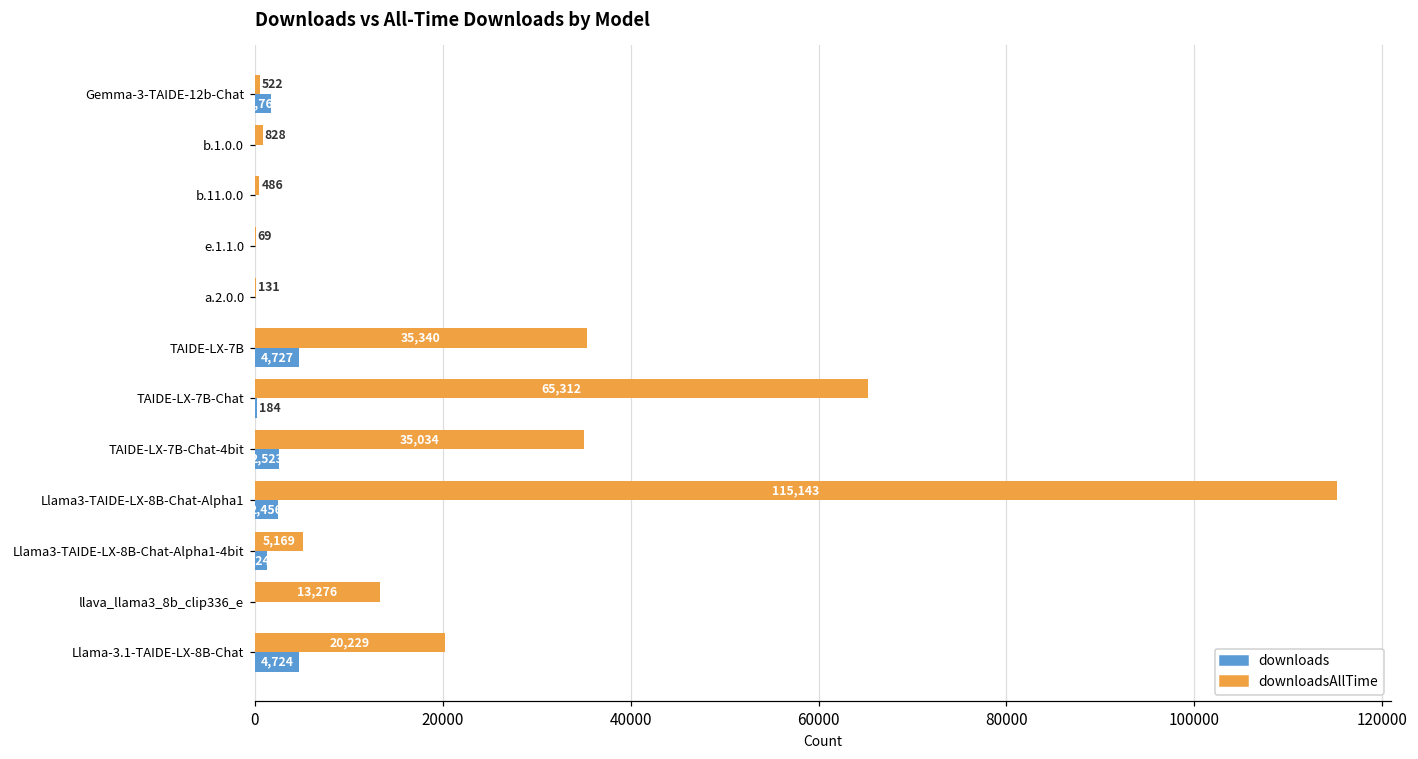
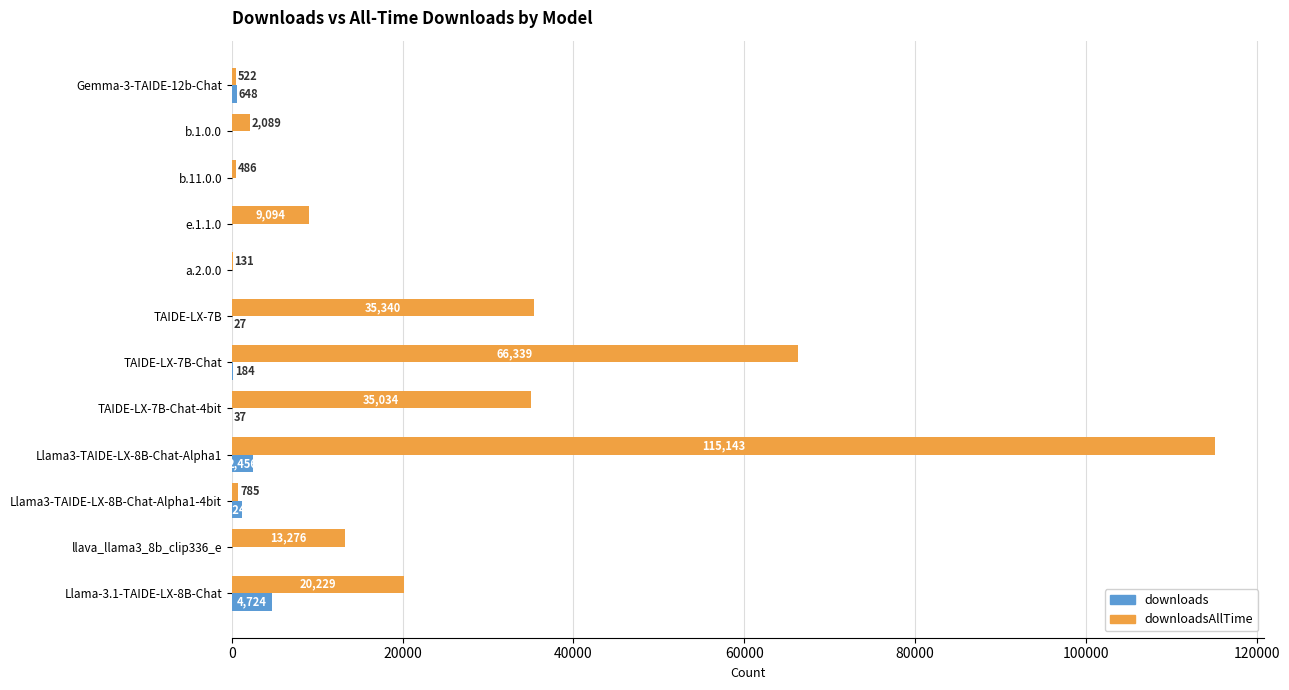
downloads, Gemma-3-TAIDE-12b-Chat: 2000 -> 1000
downloadsAllTime, b.1.0.0: 828 -> 2,089
downloadsAllTime, e.1.1.0: 69 -> 9,094
downloads, TAIDE-LX-7B: 4,727 -> 27
downloadsAllTime, TAIDE-LX-7B-Chat: 65,312 -> 66,339
downloads, TAIDE-LX-7B-Chat-4bit: 2,523 -> 37
downloadsAllTime, Llama3-TAIDE-LX-8B-Chat-Alpha1-4bit: 5,169 -> 785
